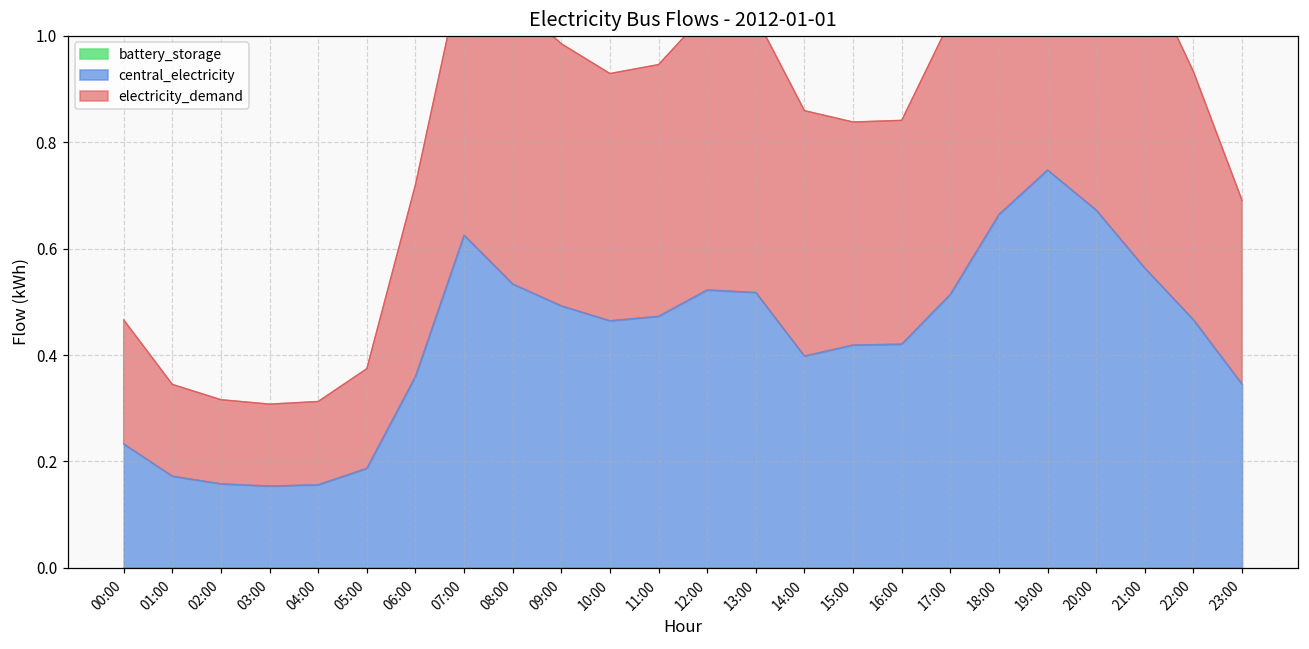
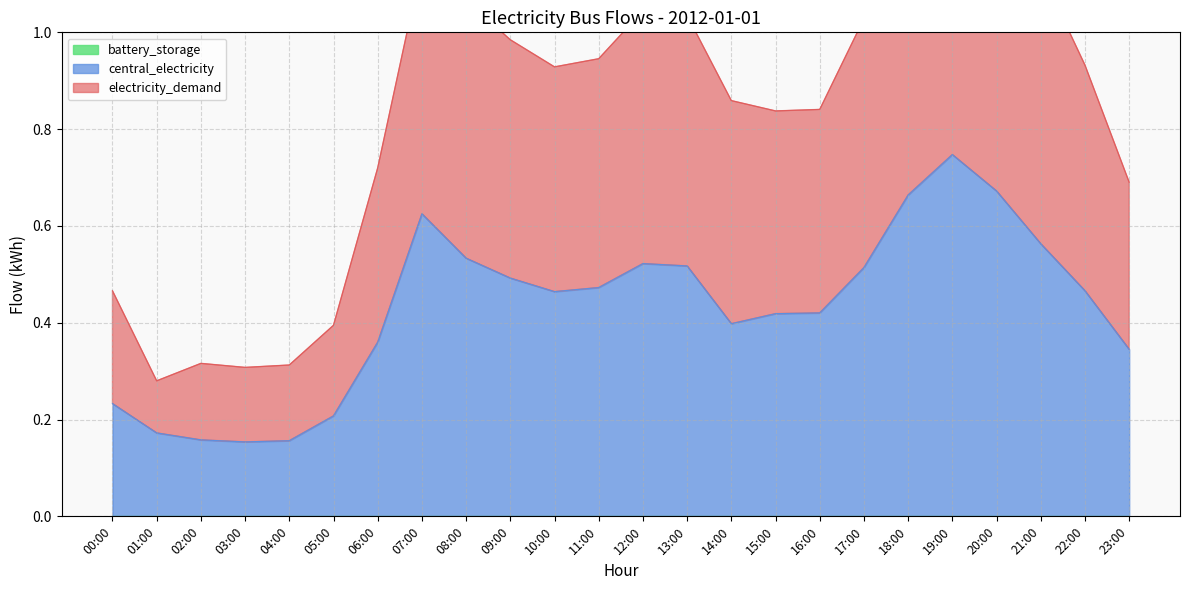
electricity_demand, 01:00: 0.17 -> 0.11
central_electricity, 05:00: 0.19 -> 0.21
